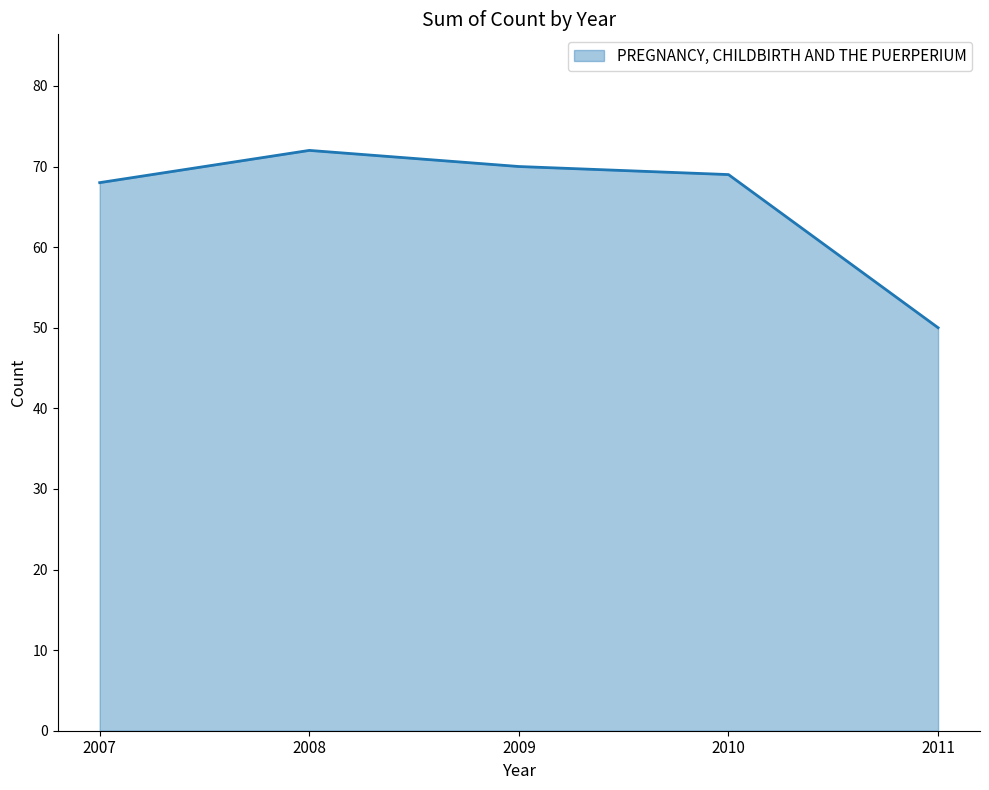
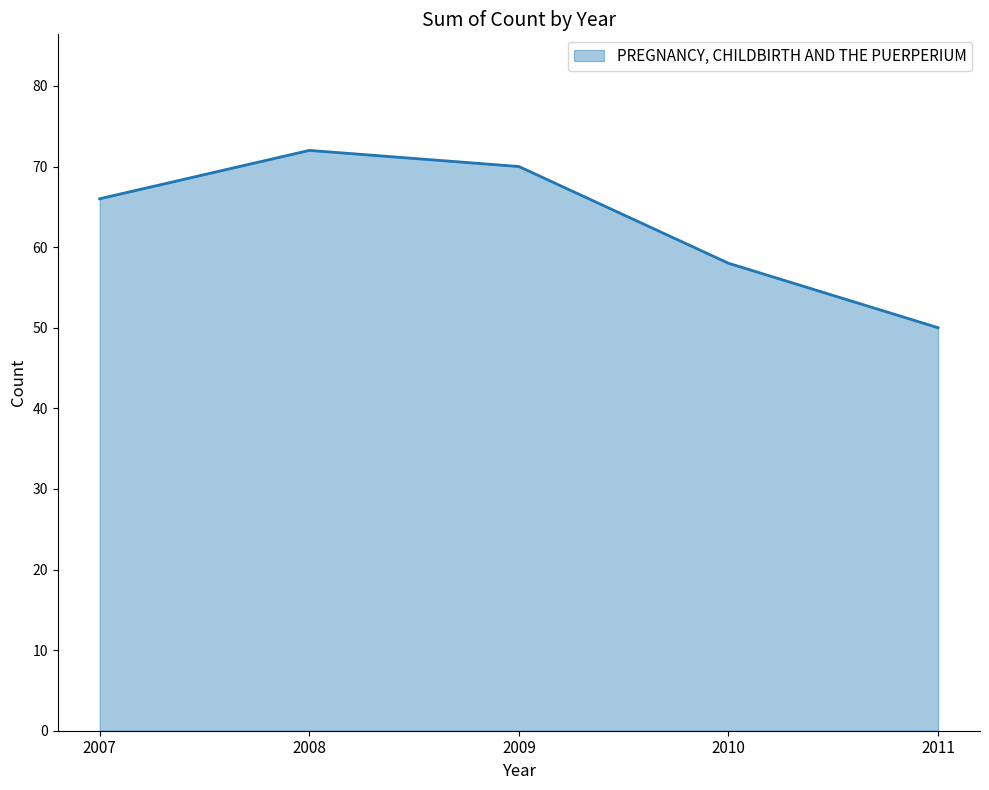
2007: 68 -> 66
2010: 69 -> 58
